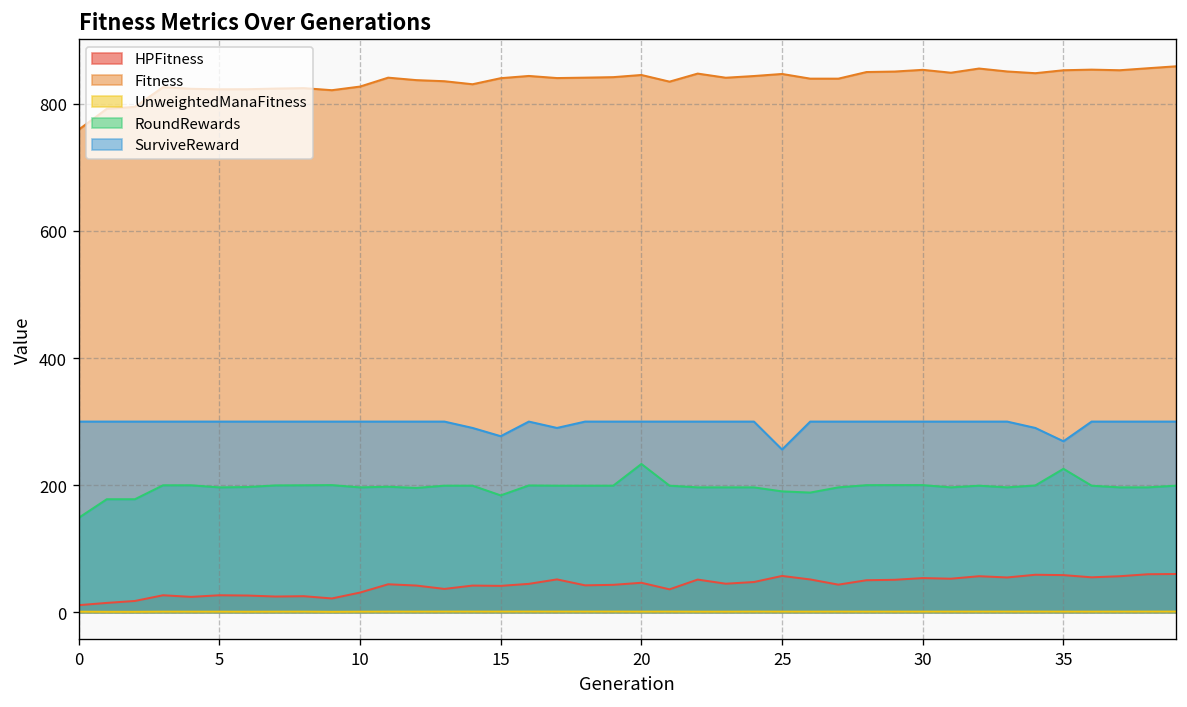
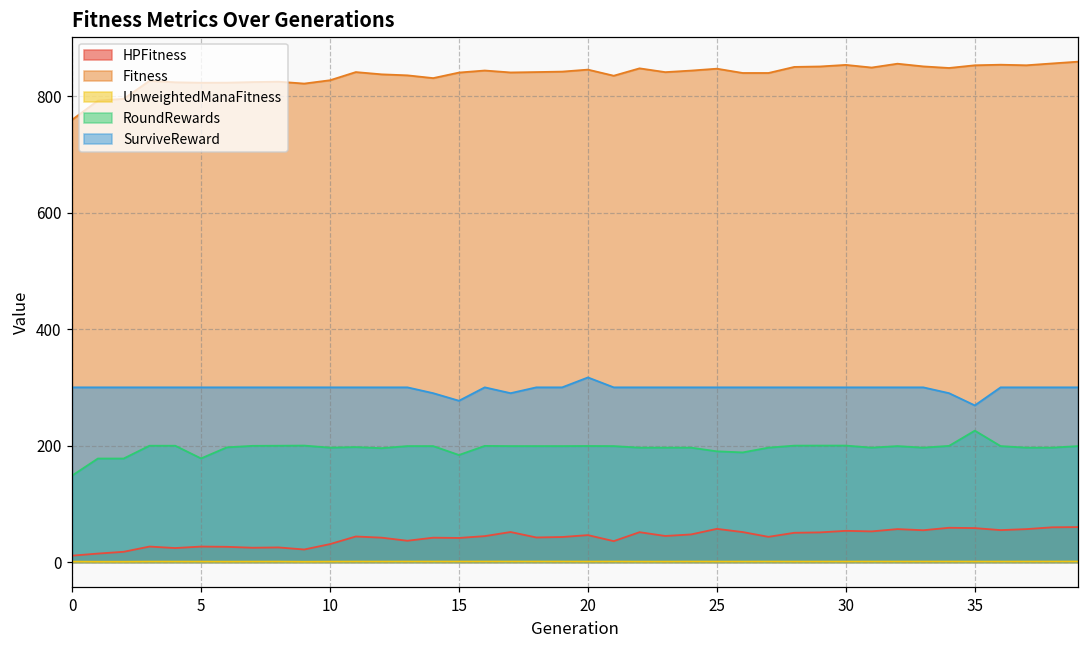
RoundRewards, 5: 200 -> 180
RoundRewards, 20: 230 -> 200
SurviveReward, 20: 300 -> 320
SurviveReward, 25: 260 -> 300
